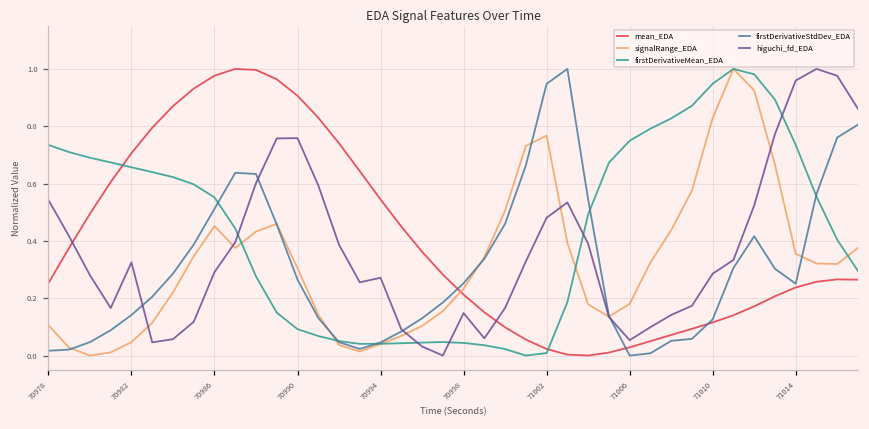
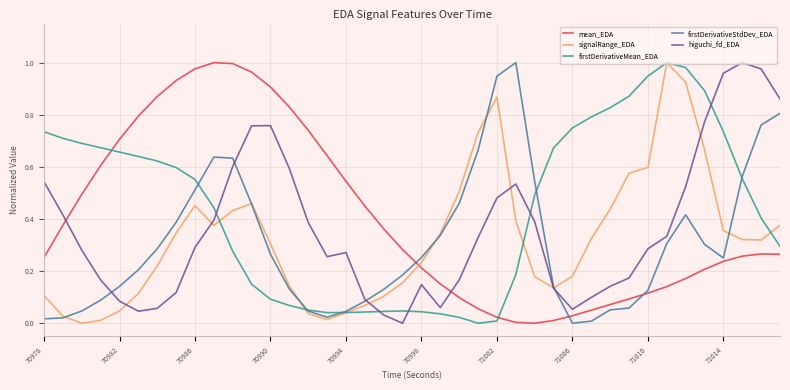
higuchi_fd_EDA, 70982: 0.33 -> 0.08
signalRange_EDA, 71002: 0.77 -> 0.87
signalRange_EDA, 71010: 0.83 -> 0.60
